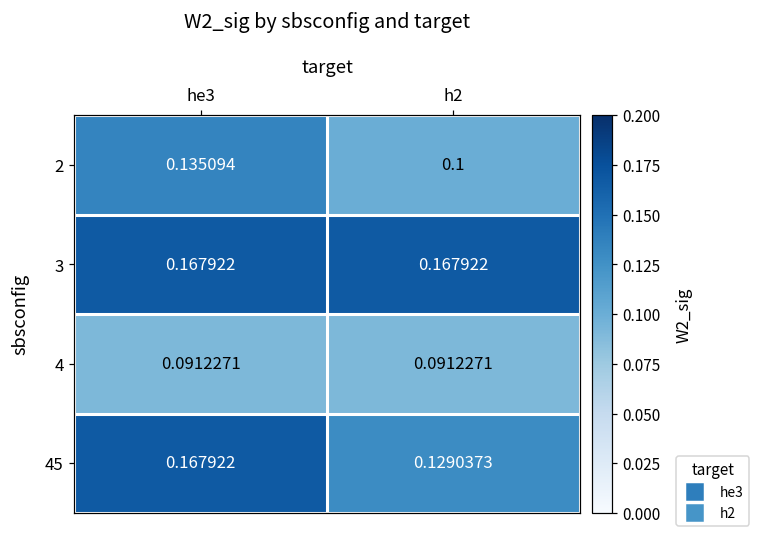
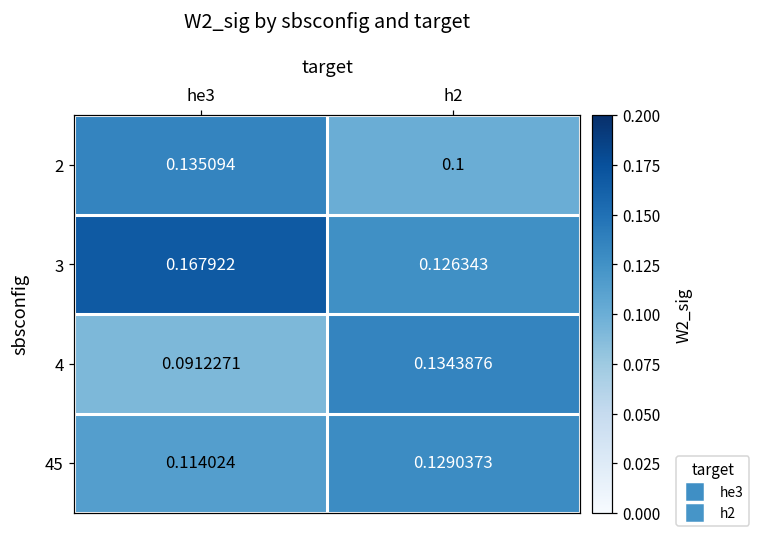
3, h2: 0.167922 -> 0.126343
4, h2: 0.0912271 -> 0.1343876
45, he3: 0.167922 -> 0.114024
